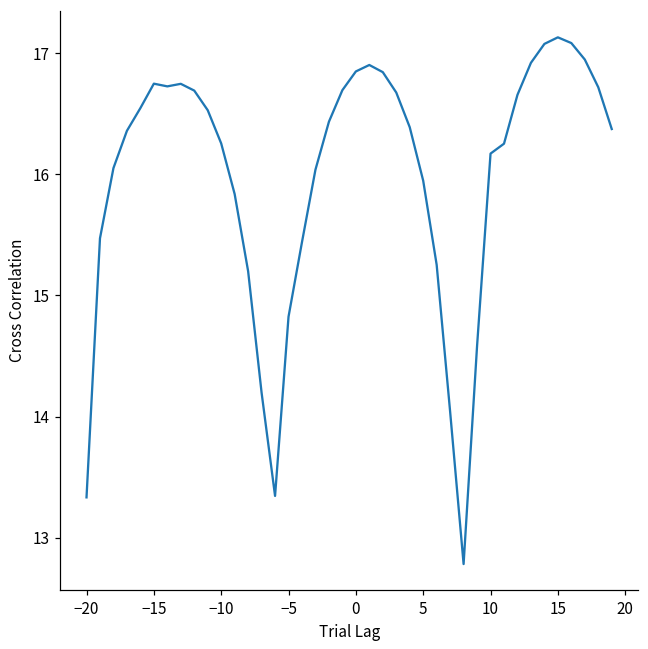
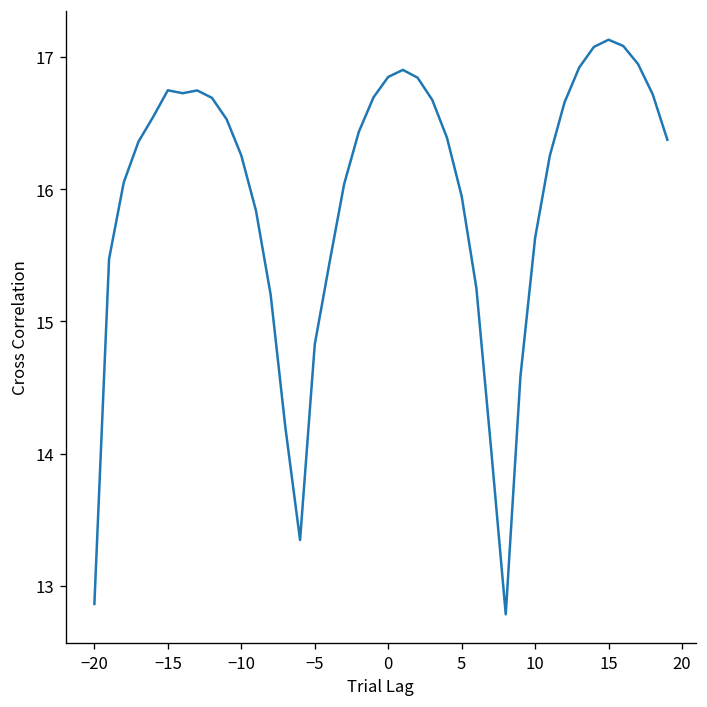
−20: 13.33 -> 12.86
10: 16.17 -> 15.63
